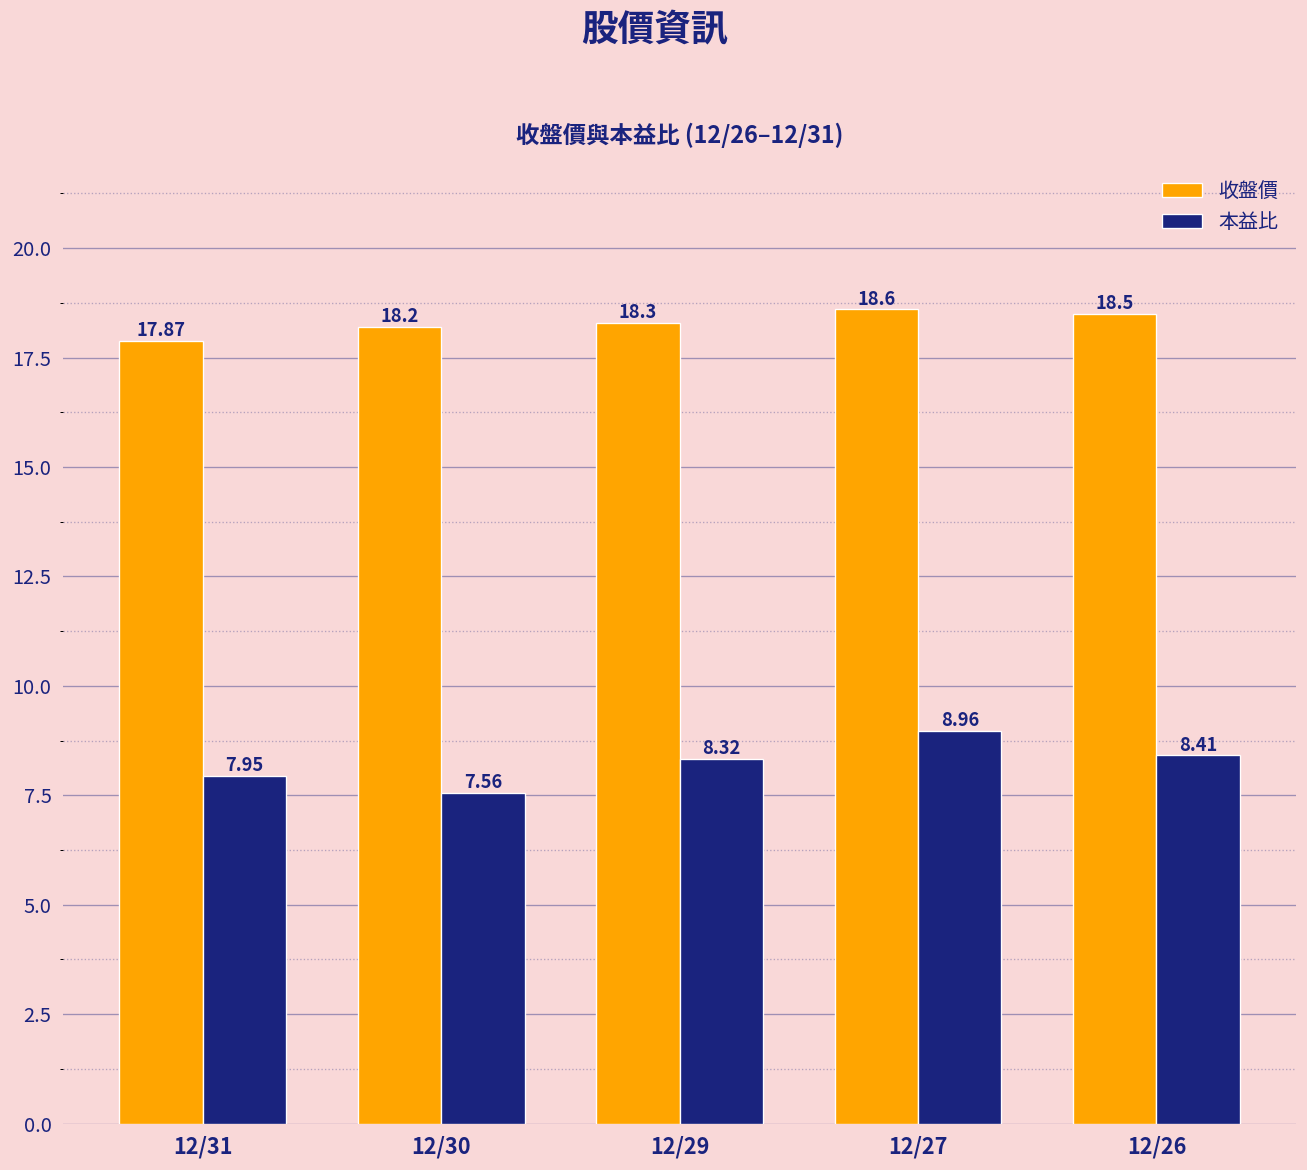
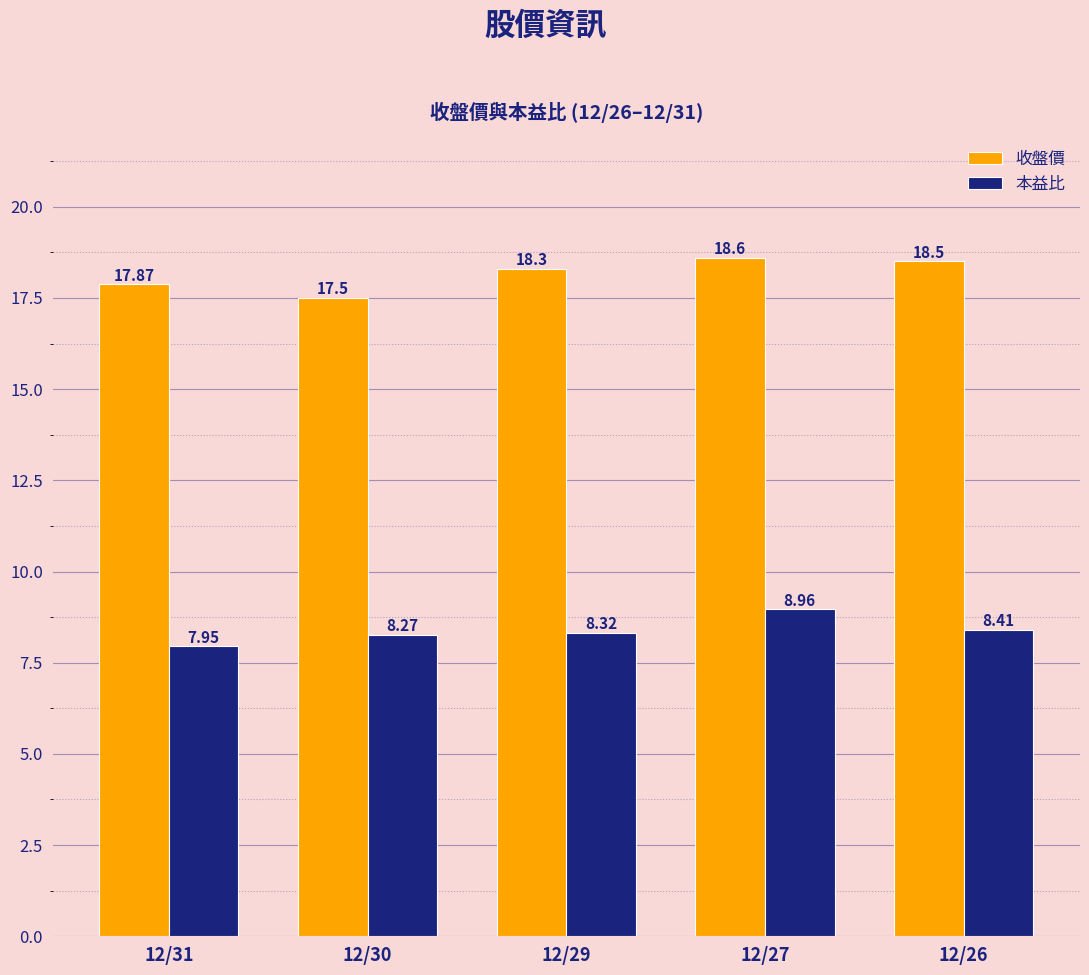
收盤價, 12/30: 18.2 -> 17.5
本益比, 12/30: 7.56 -> 8.27
